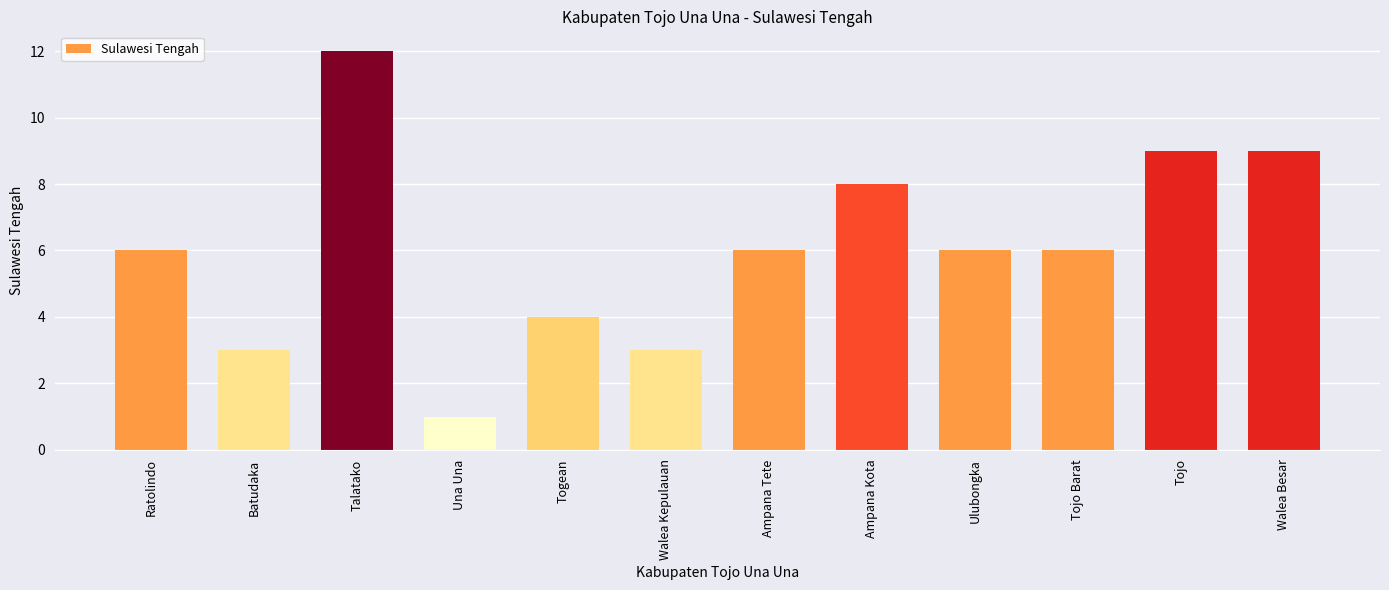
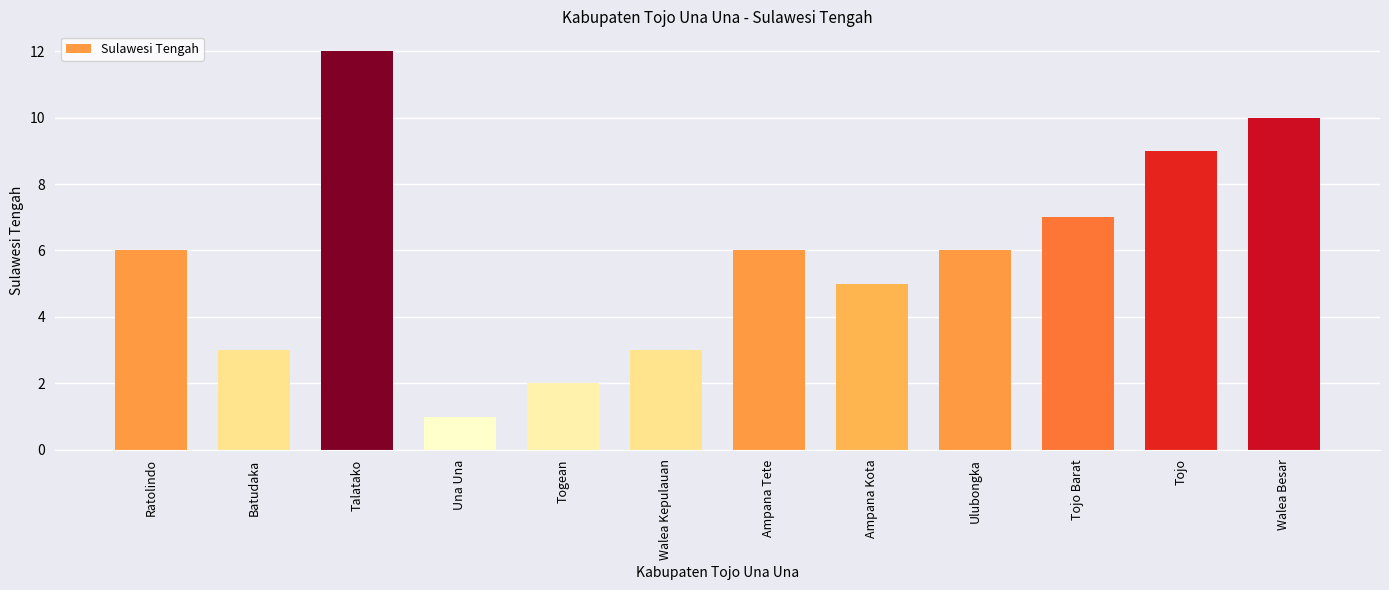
Togean: 4 -> 2
Ampana Kota: 8 -> 5
Tojo Barat: 6 -> 7
Walea Besar: 9 -> 10
